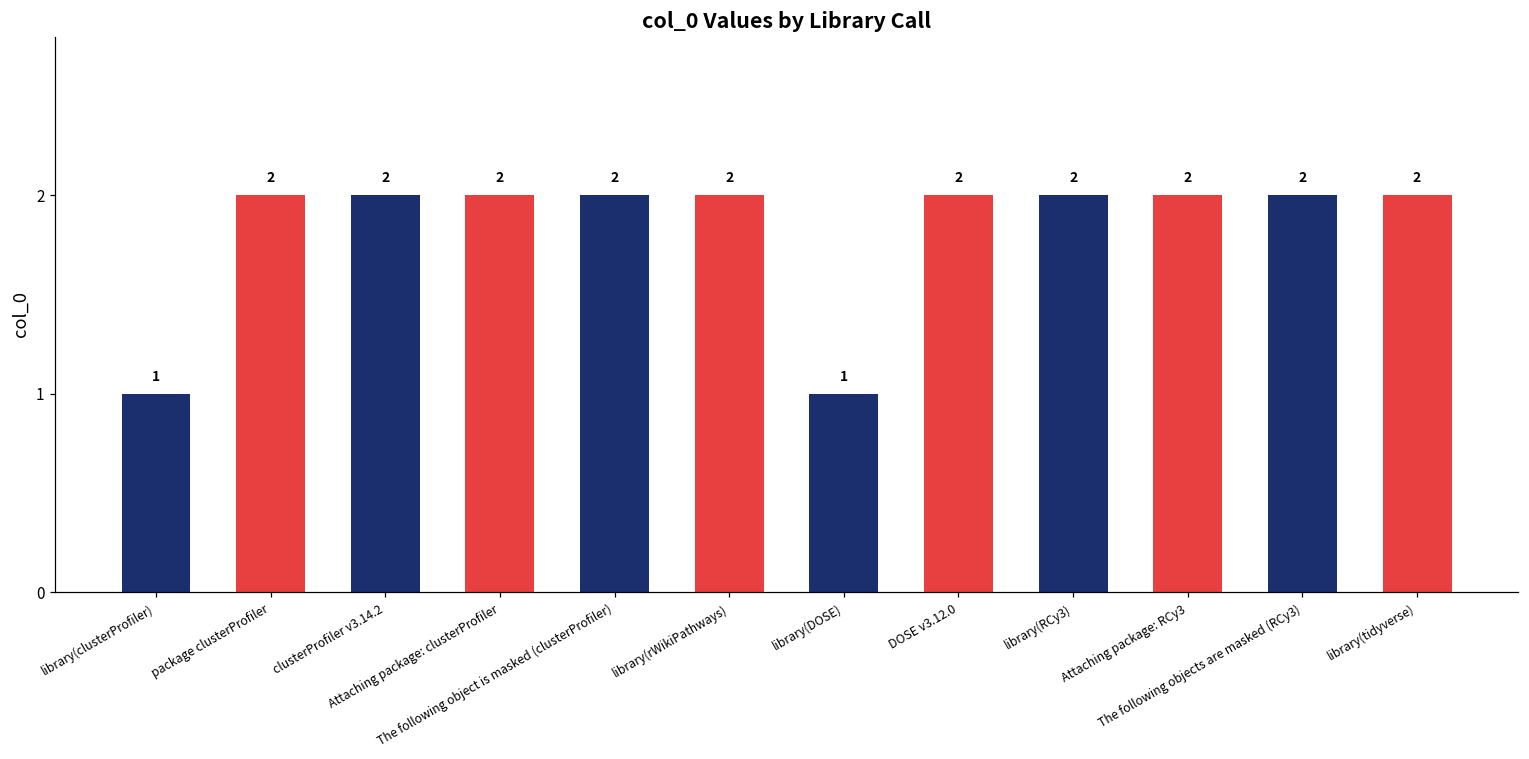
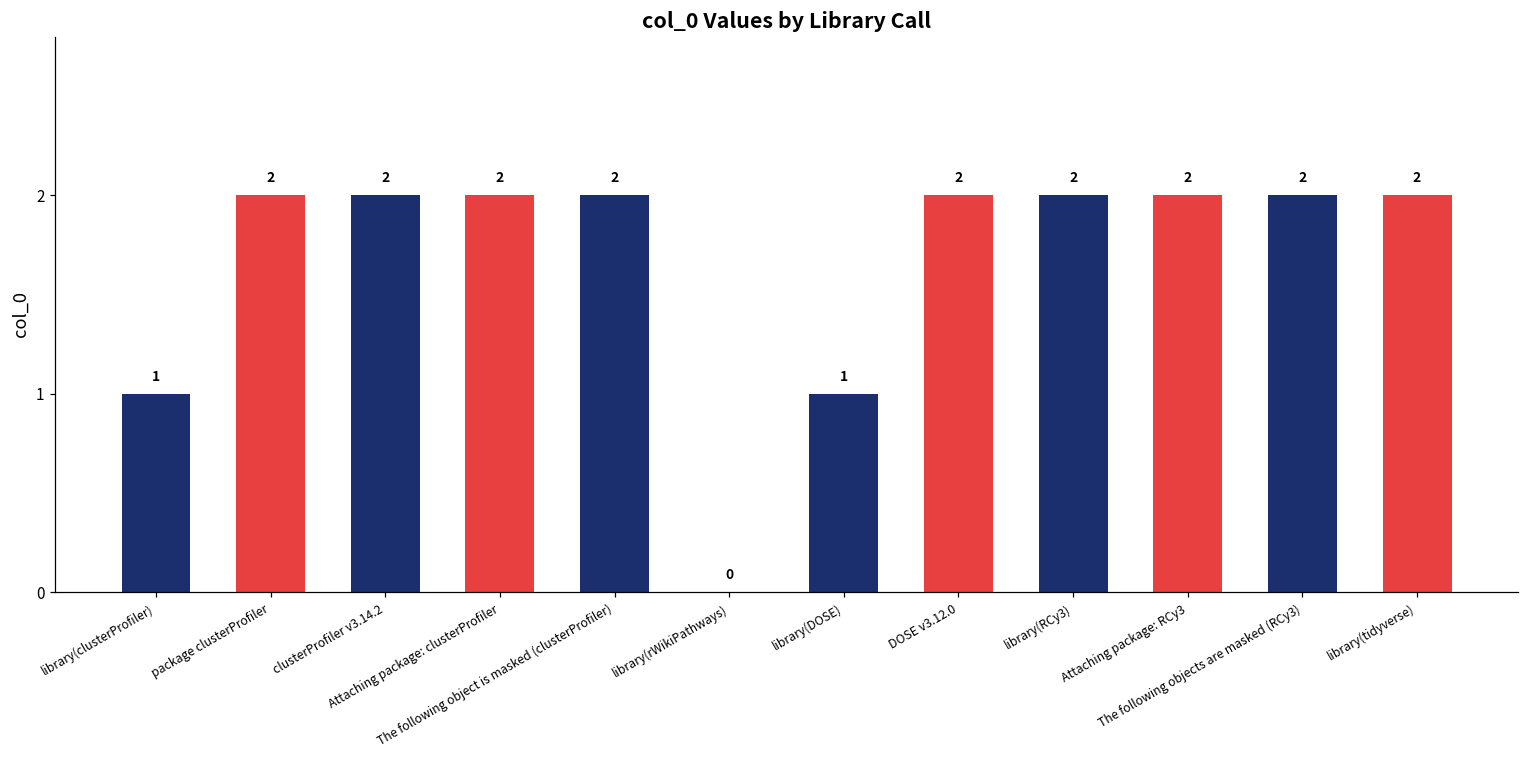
library(rWikiPathways): 2 -> 0
